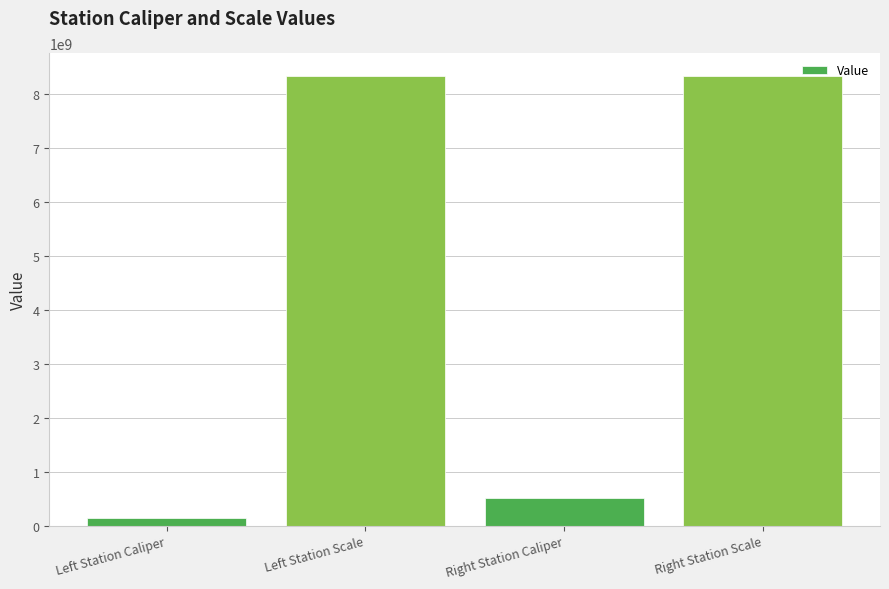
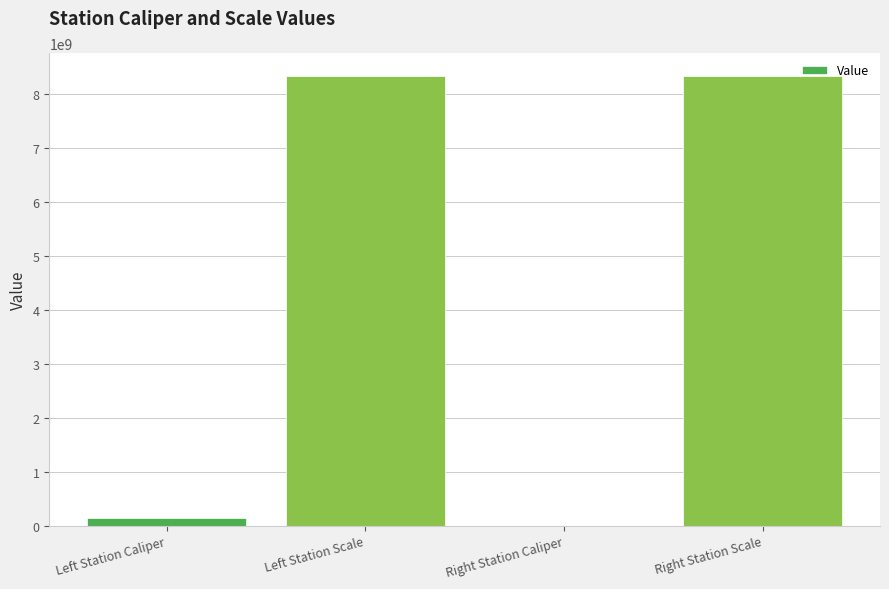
Right Station Caliper: 500000000 -> 0
